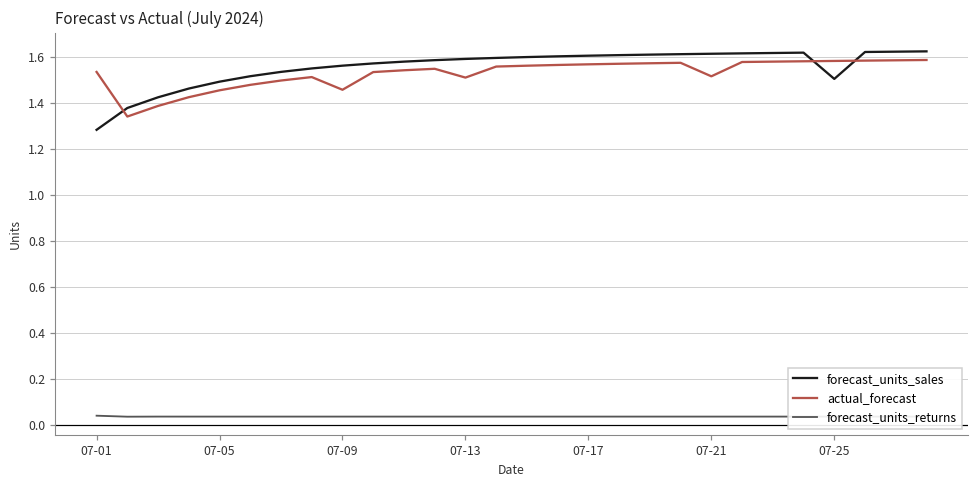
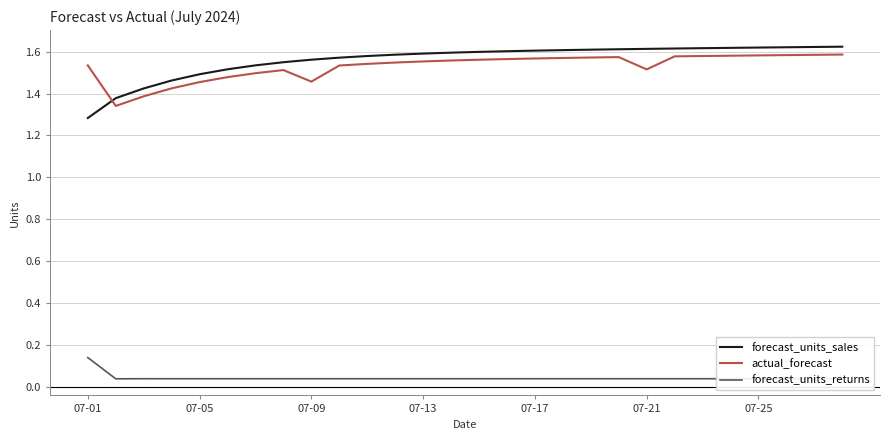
forecast_units_returns, 07-01: 0.04 -> 0.14
actual_forecast, 07-13: 1.51 -> 1.55
forecast_units_sales, 07-25: 1.50 -> 1.62
